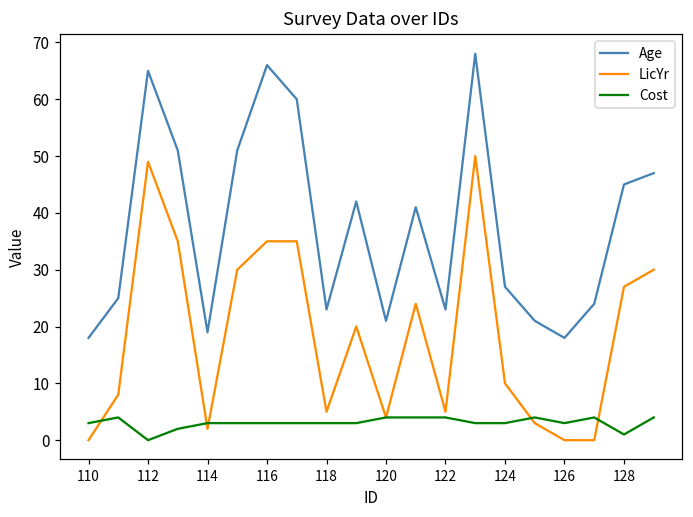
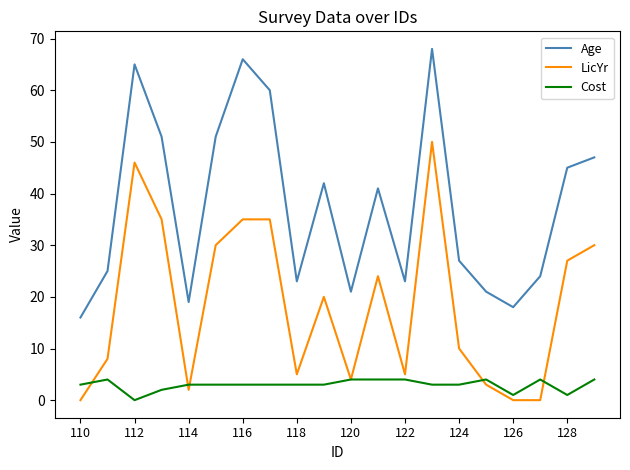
Age, 110: 18 -> 16
LicYr, 112: 49 -> 46
Cost, 126: 3 -> 1
